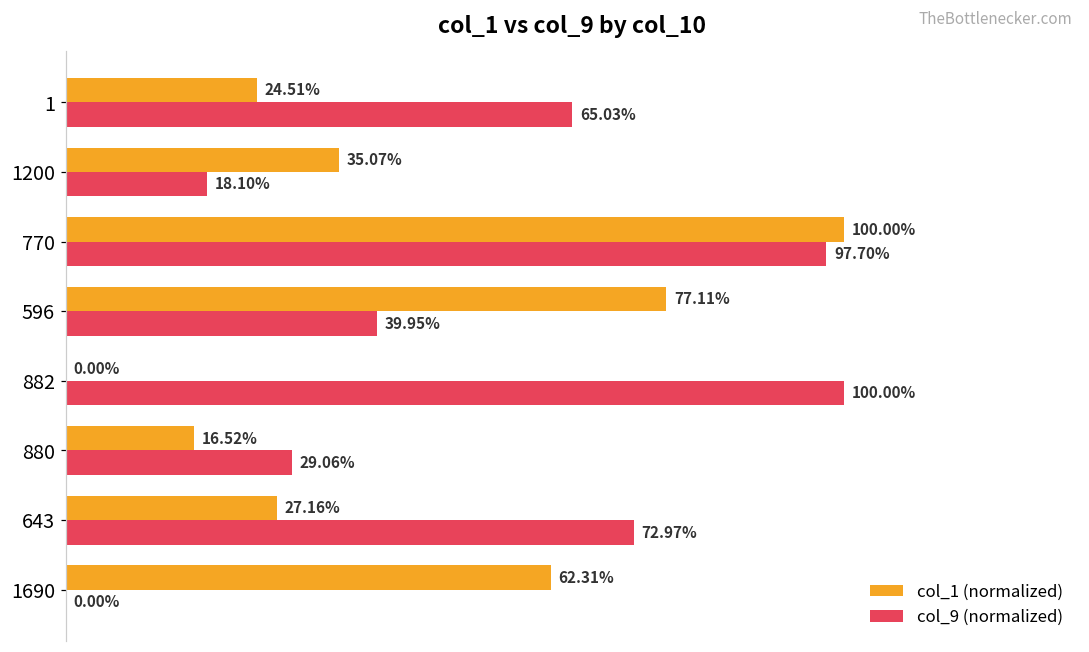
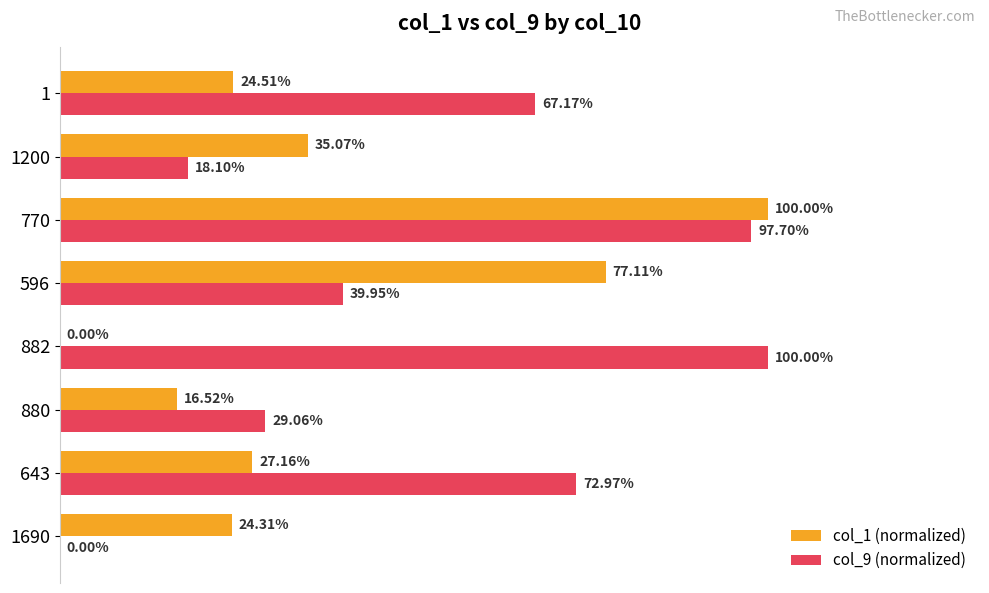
col_9 (normalized), 1: 65.03% -> 67.17%
col_1 (normalized), 1690: 62.31% -> 24.31%
